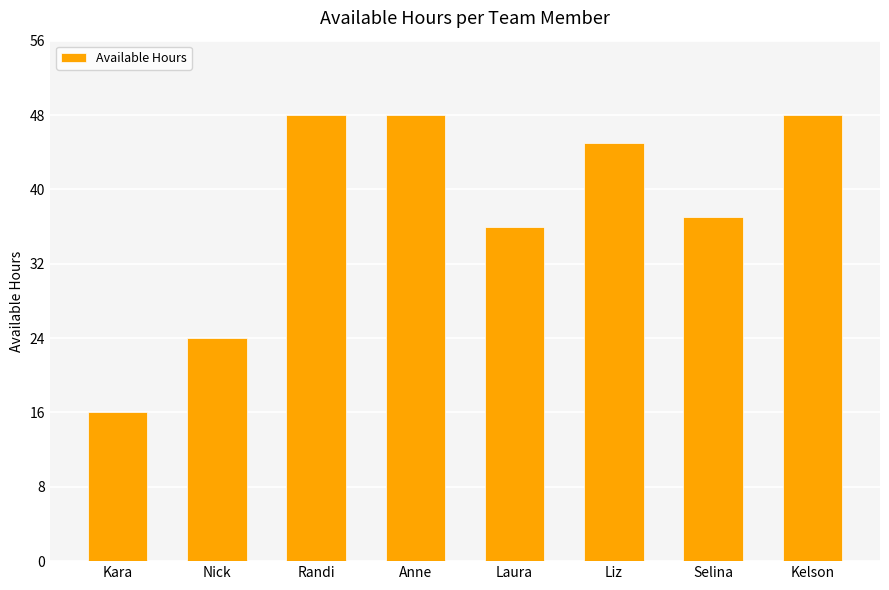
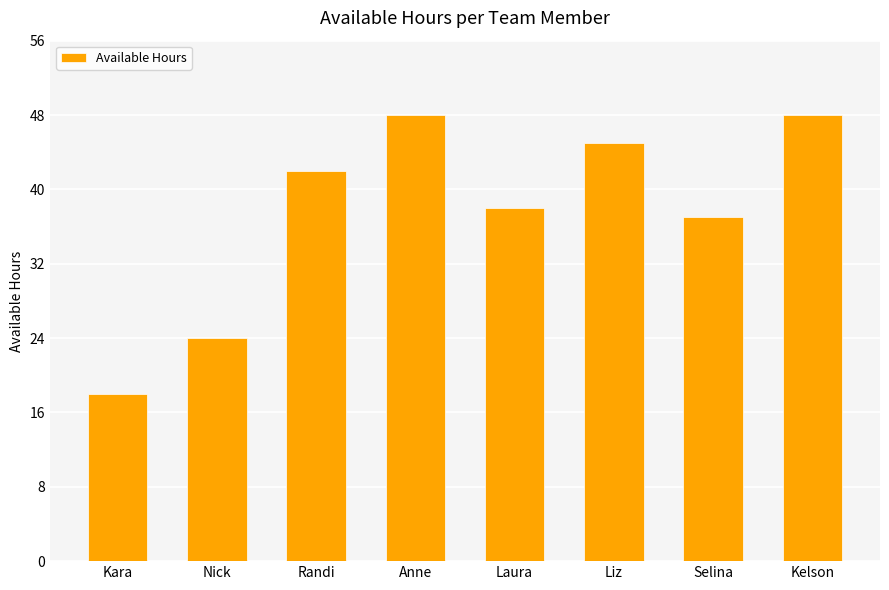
Kara: 16 -> 18
Randi: 48 -> 42
Laura: 36 -> 38
